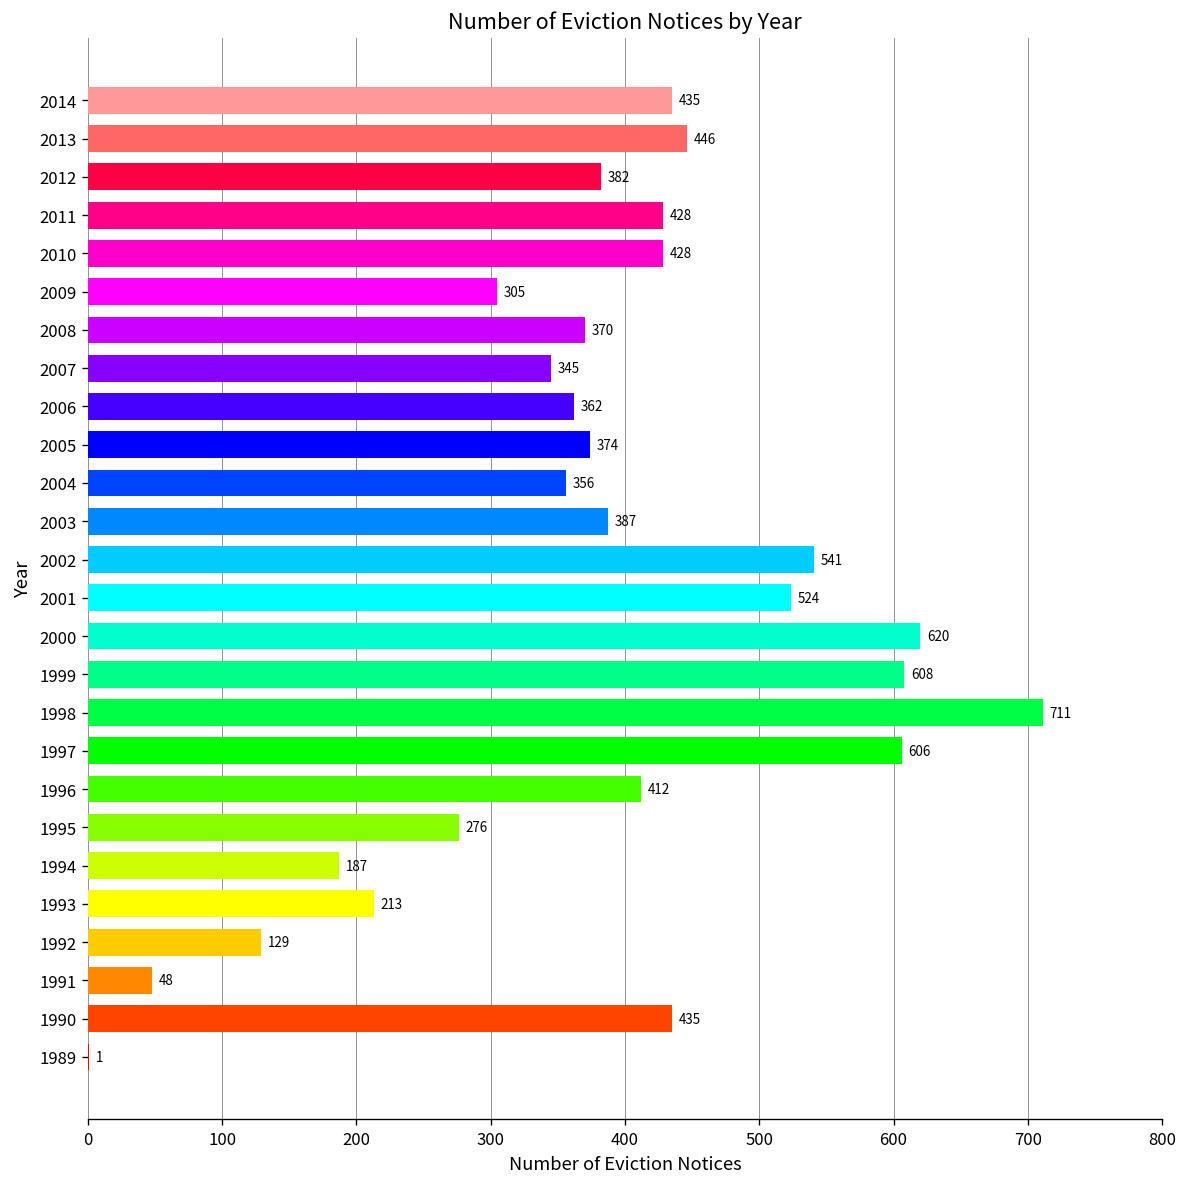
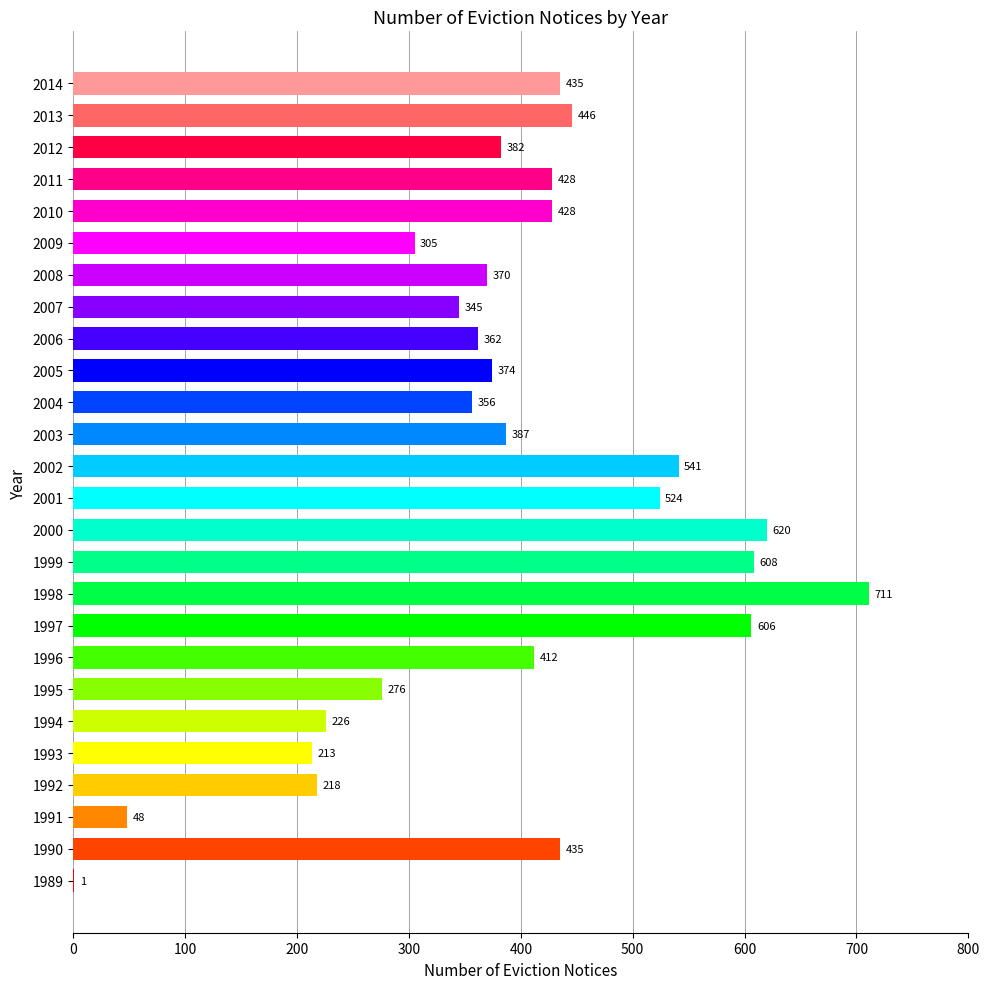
1994: 187 -> 226
1992: 129 -> 218
